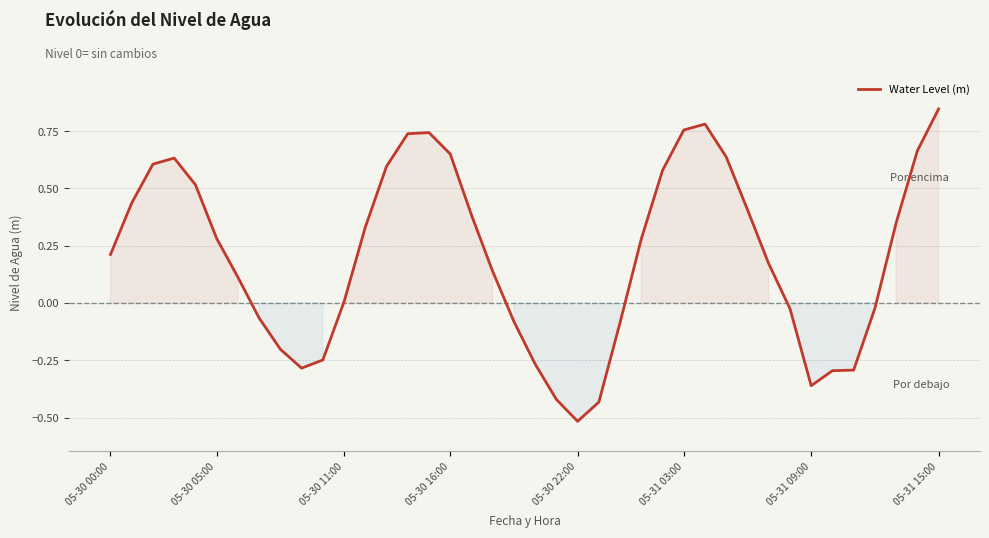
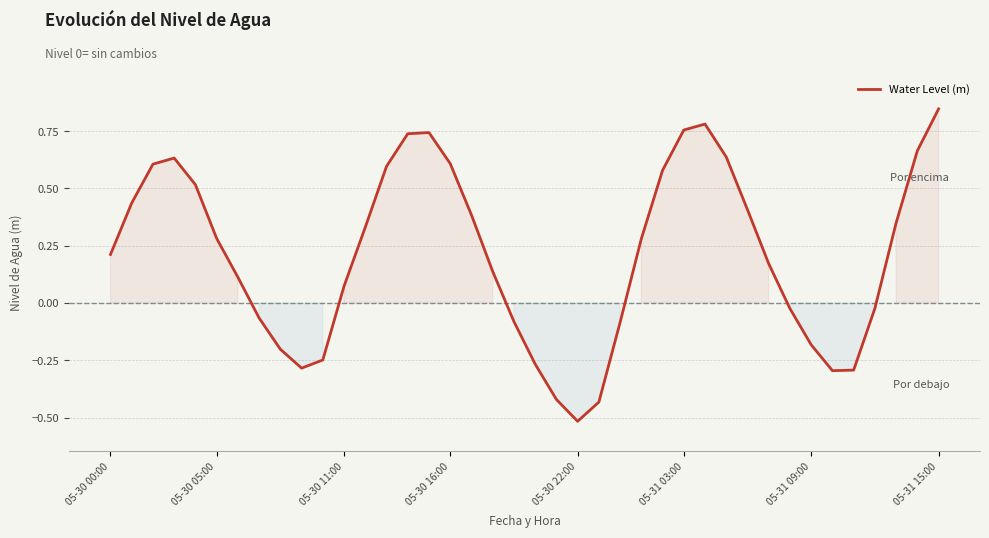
05-30 11:00: 0.01 -> 0.07
05-30 16:00: 0.65 -> 0.61
05-31 09:00: -0.36 -> -0.18
